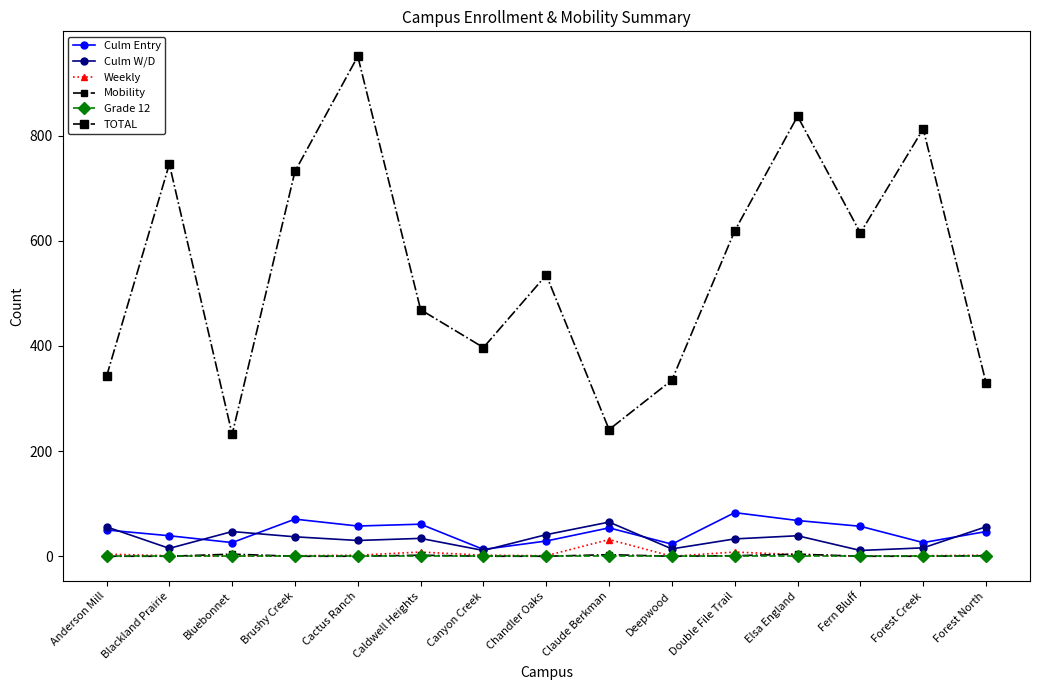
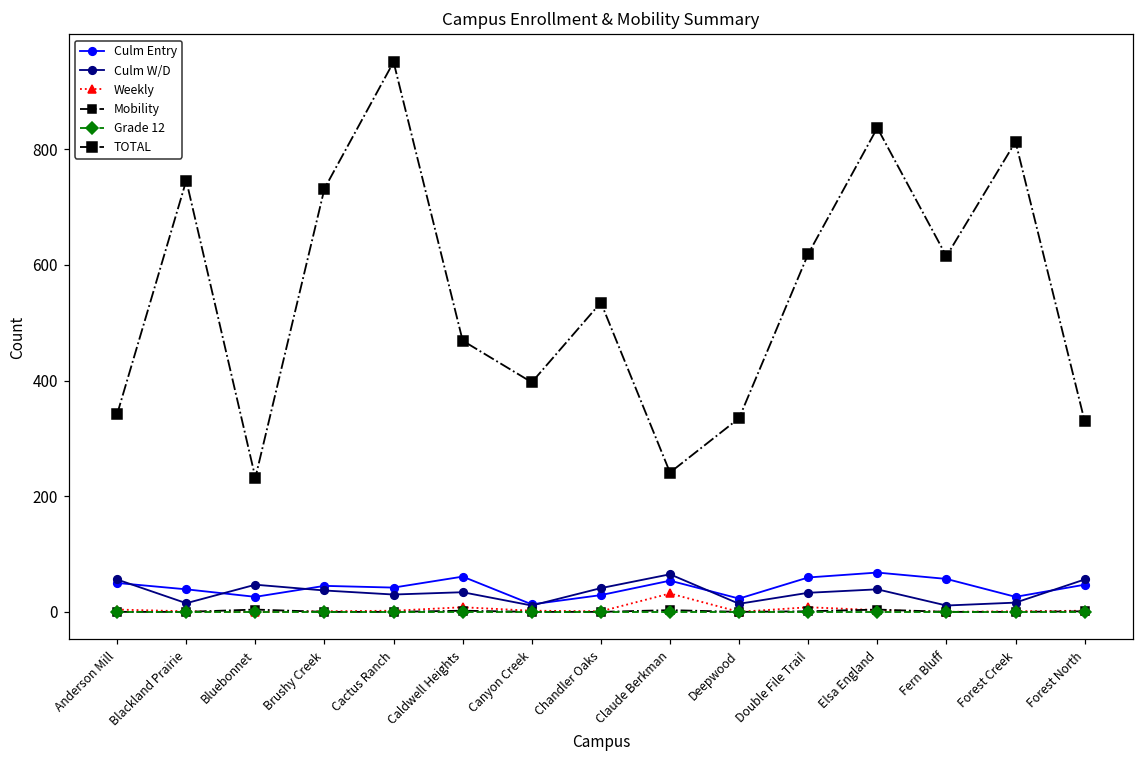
Culm Entry, Brushy Creek: 70 -> 50
Culm Entry, Cactus Ranch: 60 -> 40
Culm Entry, Double File Trail: 80 -> 60
